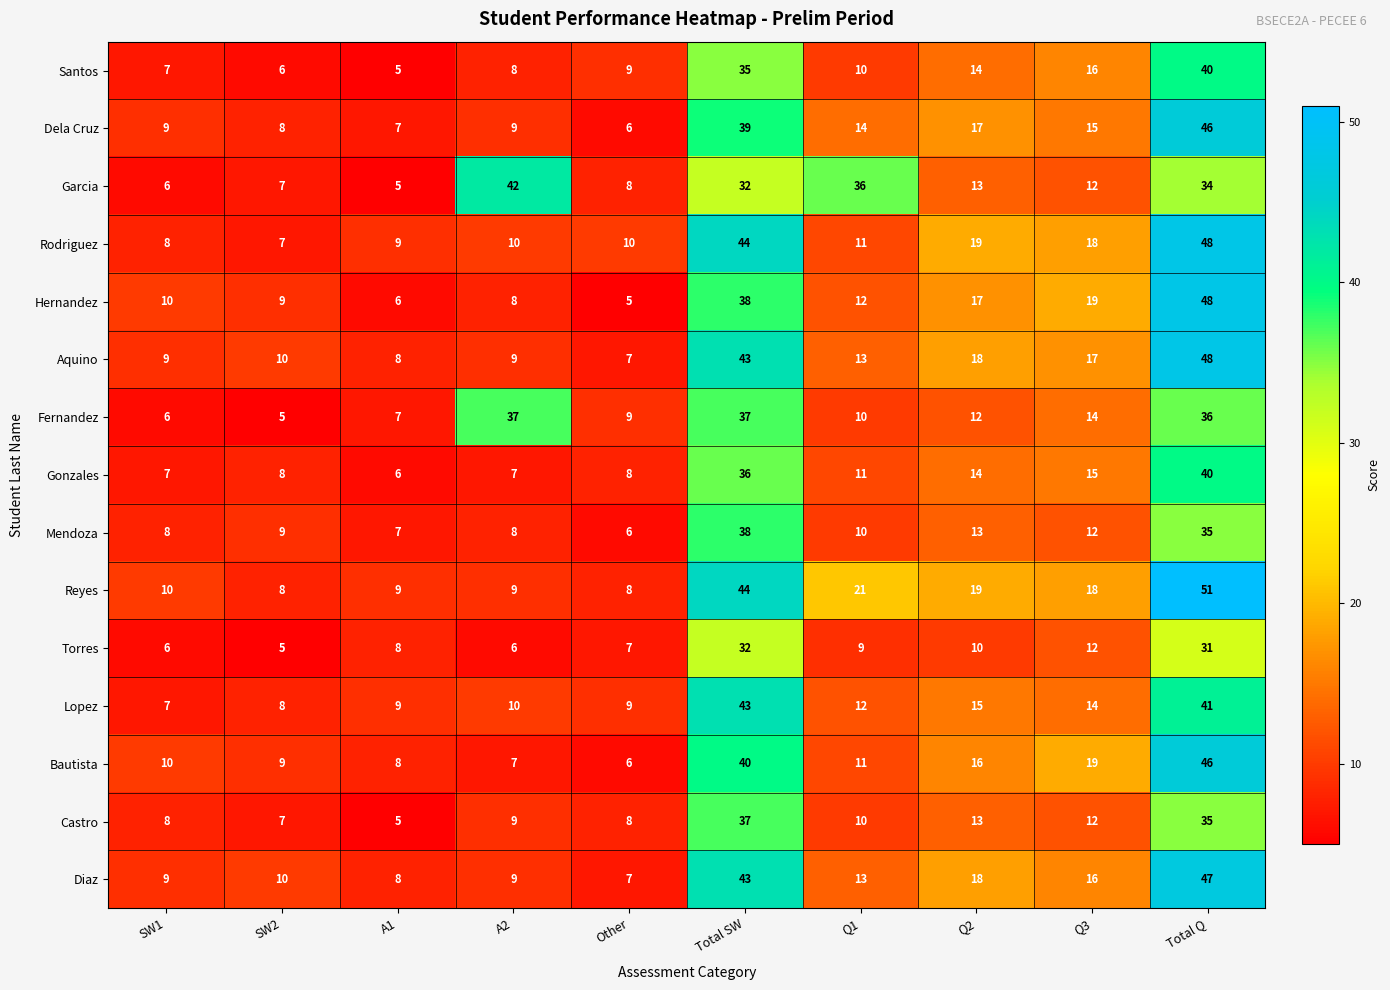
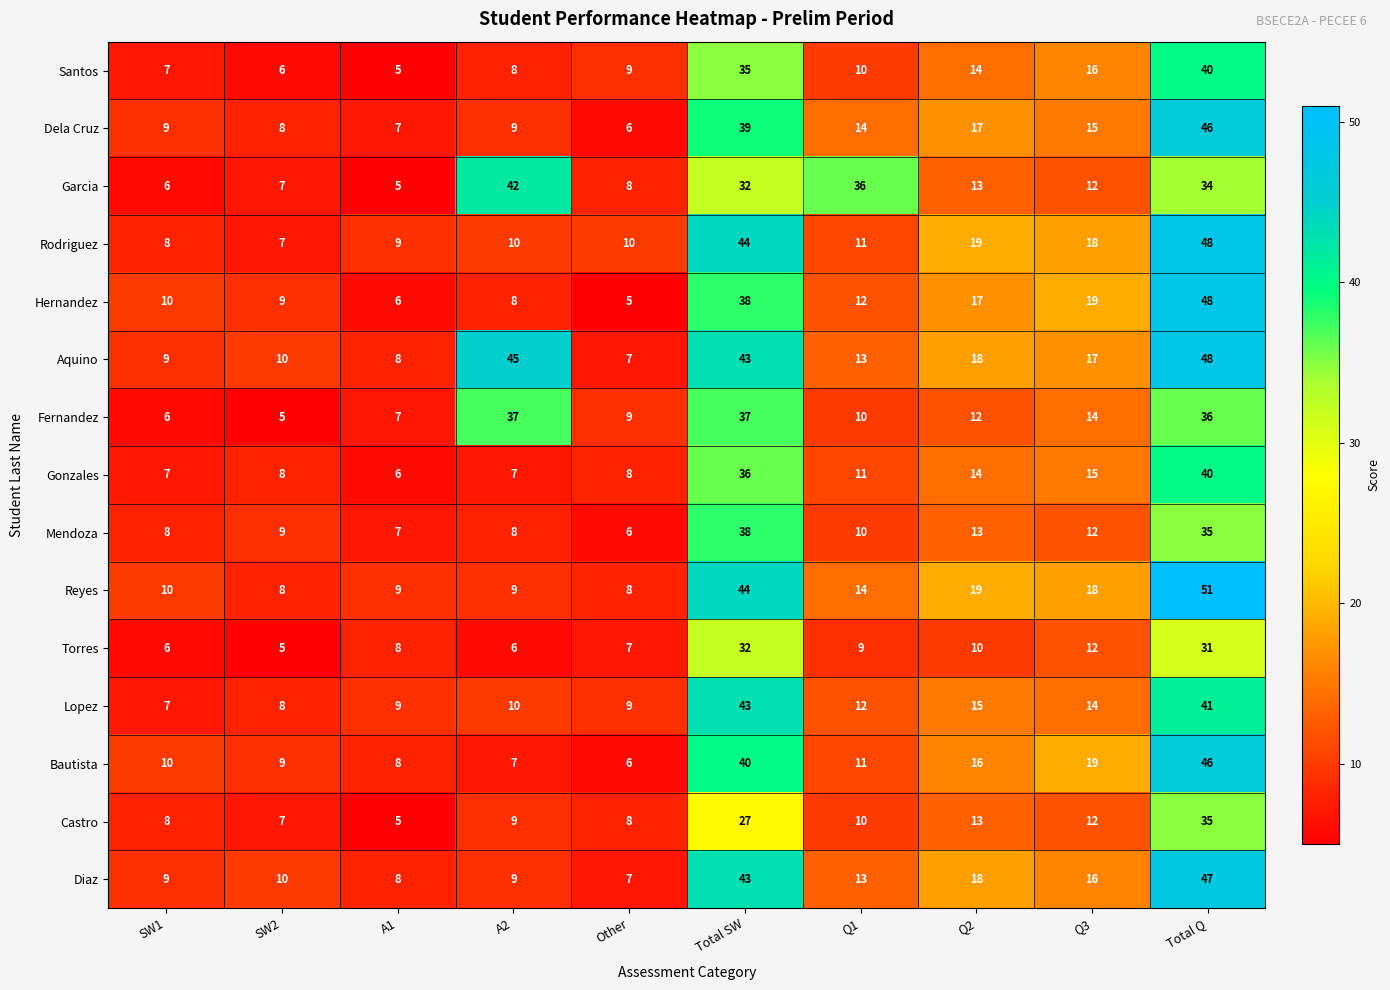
Aquino, A2: 9 -> 45
Reyes, Q1: 21 -> 14
Castro, Total SW: 37 -> 27
